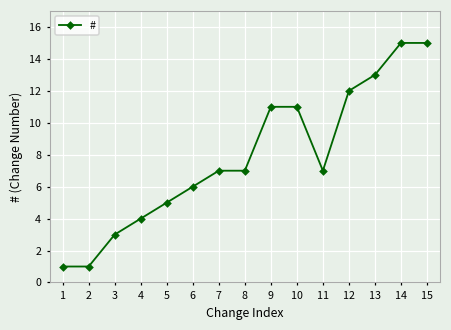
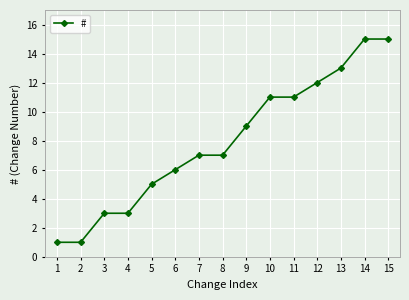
4: 4 -> 3
9: 11 -> 9
11: 7 -> 11
